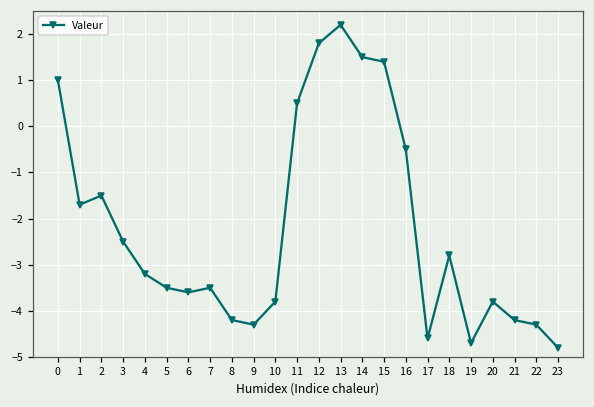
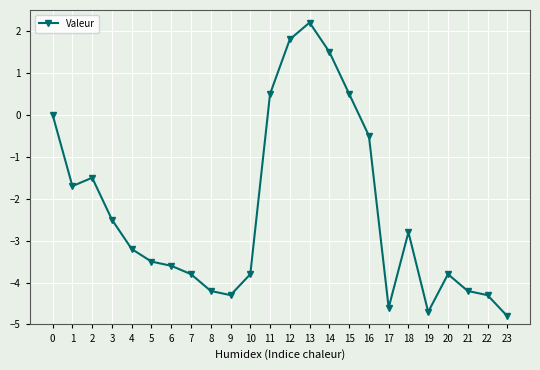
0: 1 -> 0
7: -3.5 -> -3.8
15: 1.4 -> 0.5
